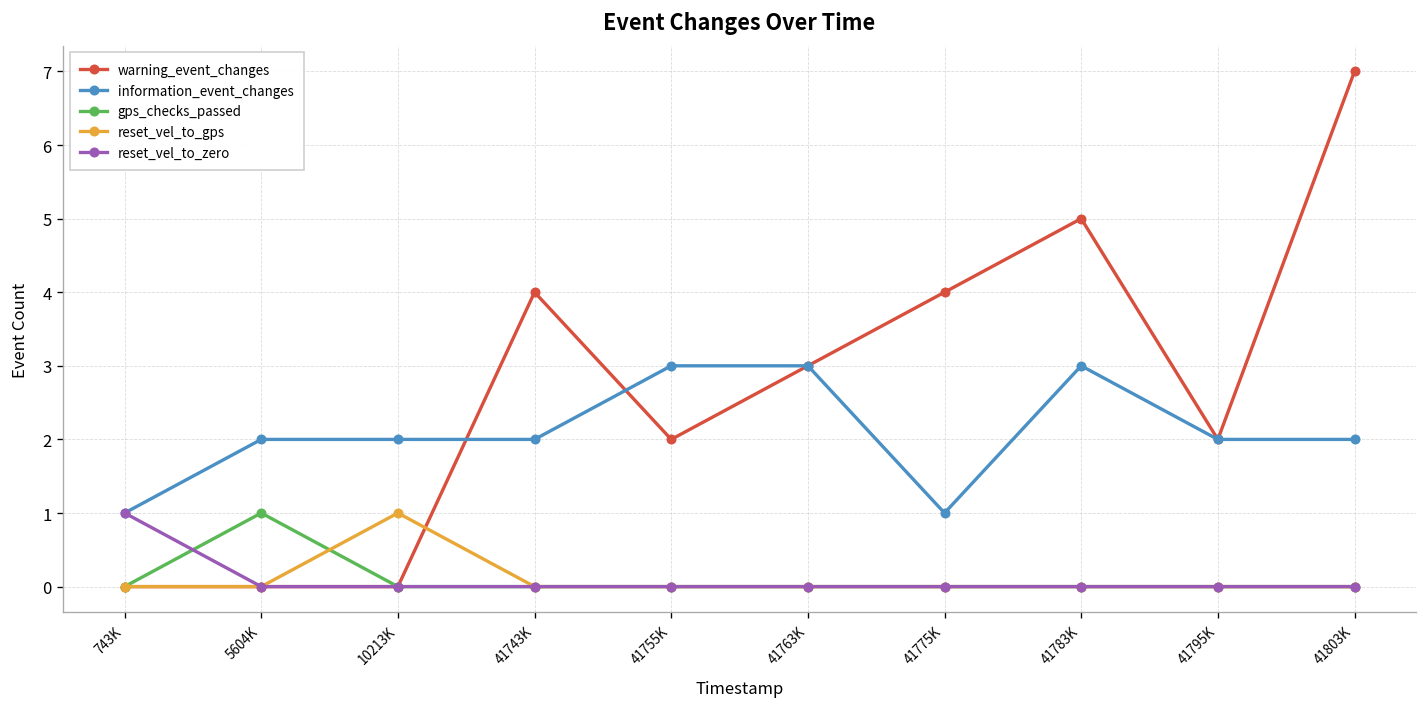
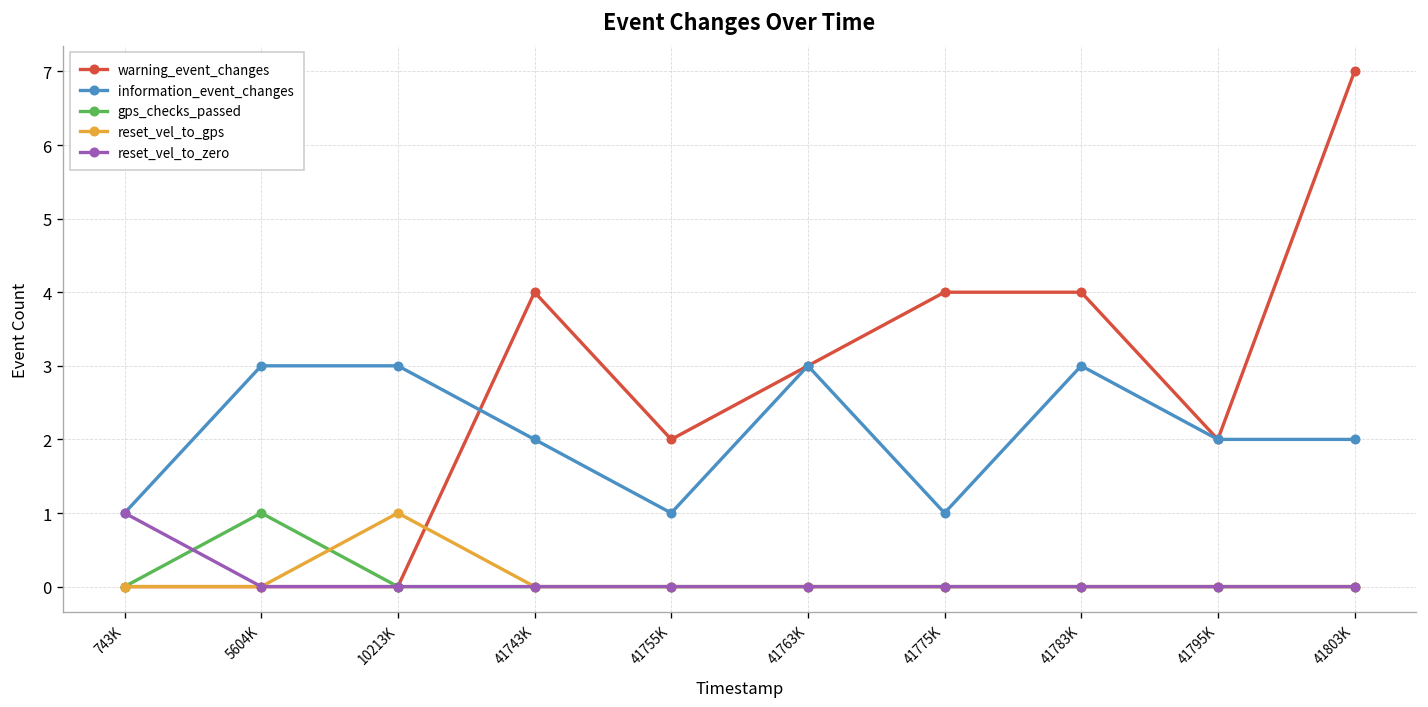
information_event_changes, 5604K: 2 -> 3
information_event_changes, 10213K: 2 -> 3
information_event_changes, 41755K: 3 -> 1
warning_event_changes, 41783K: 5 -> 4
